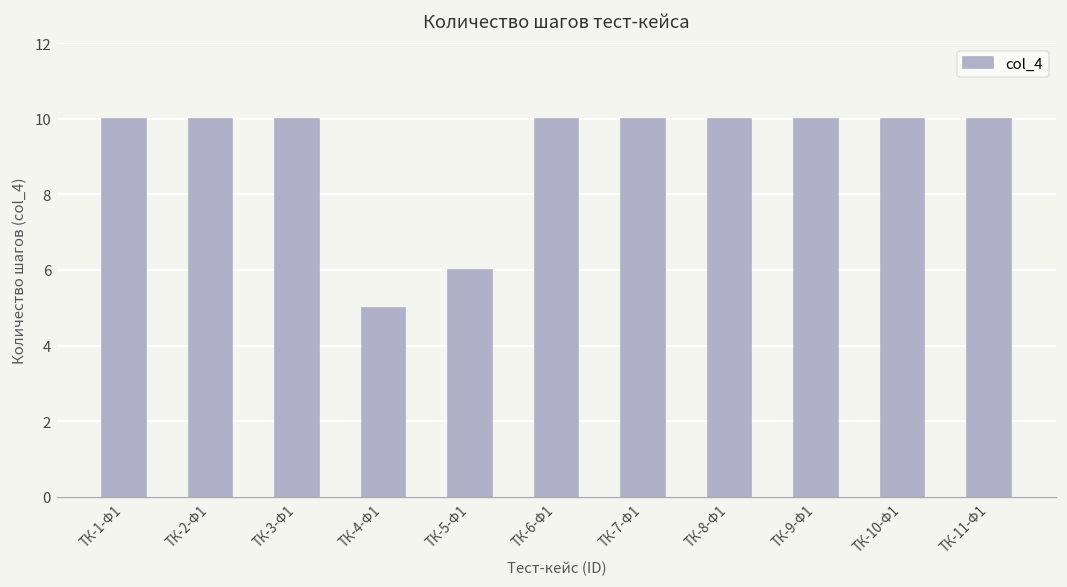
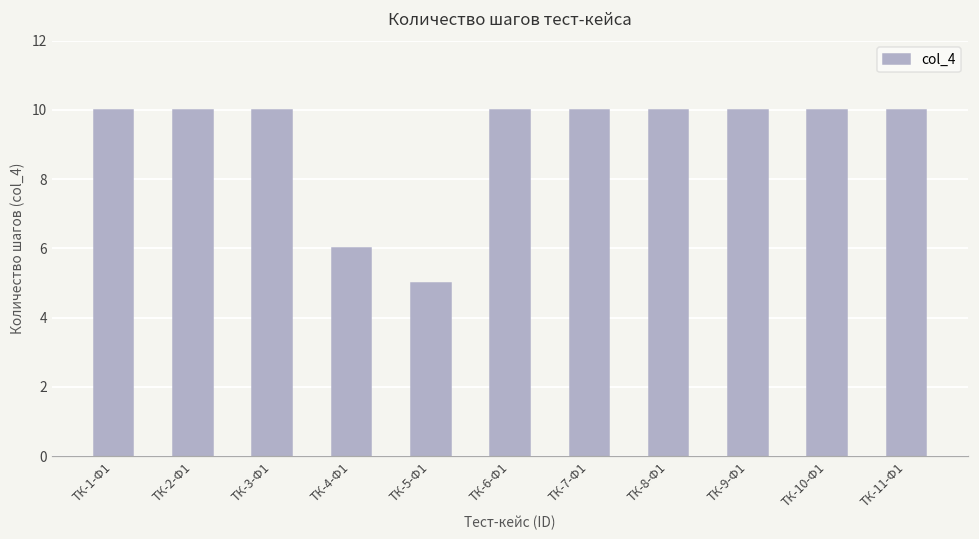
ТК-4-Ф1: 5 -> 6
ТК-5-Ф1: 6 -> 5
